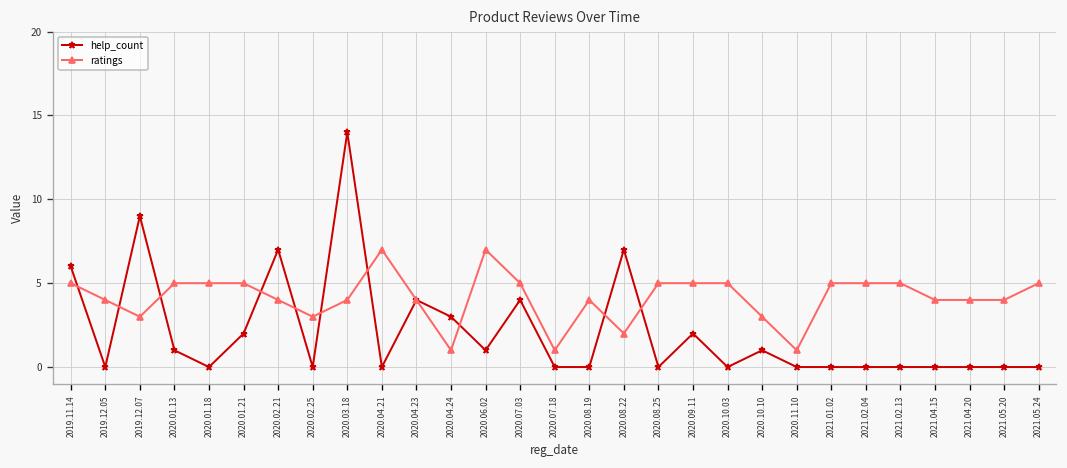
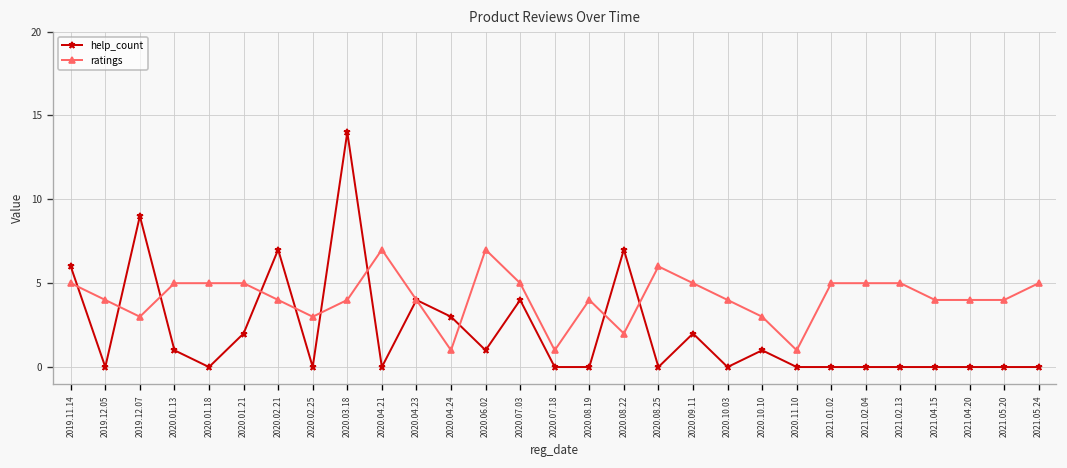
ratings, 2020.08.25: 5 -> 6
ratings, 2020.10.03: 5 -> 4
